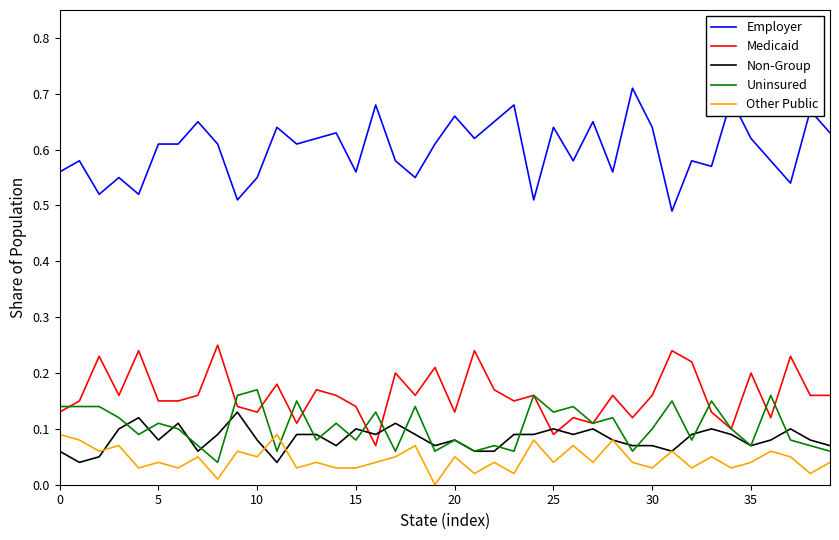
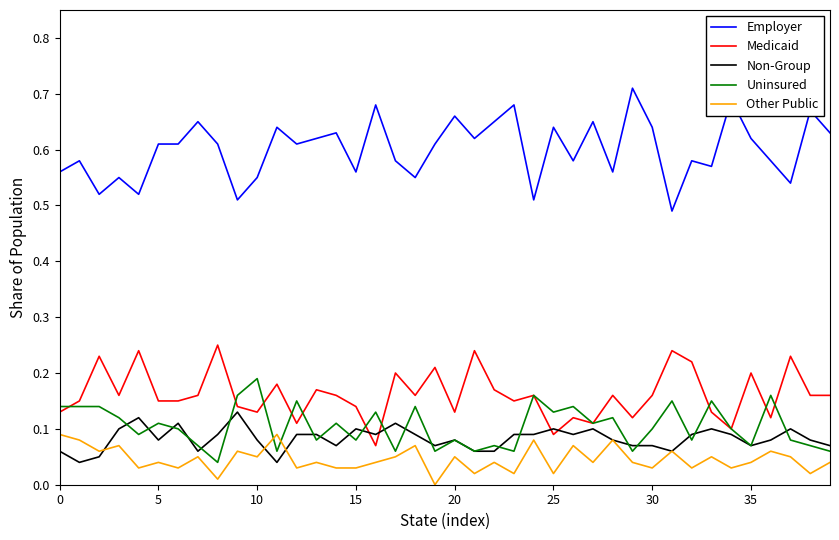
Uninsured, 10: 0.17 -> 0.19
Other Public, 25: 0.04 -> 0.02
